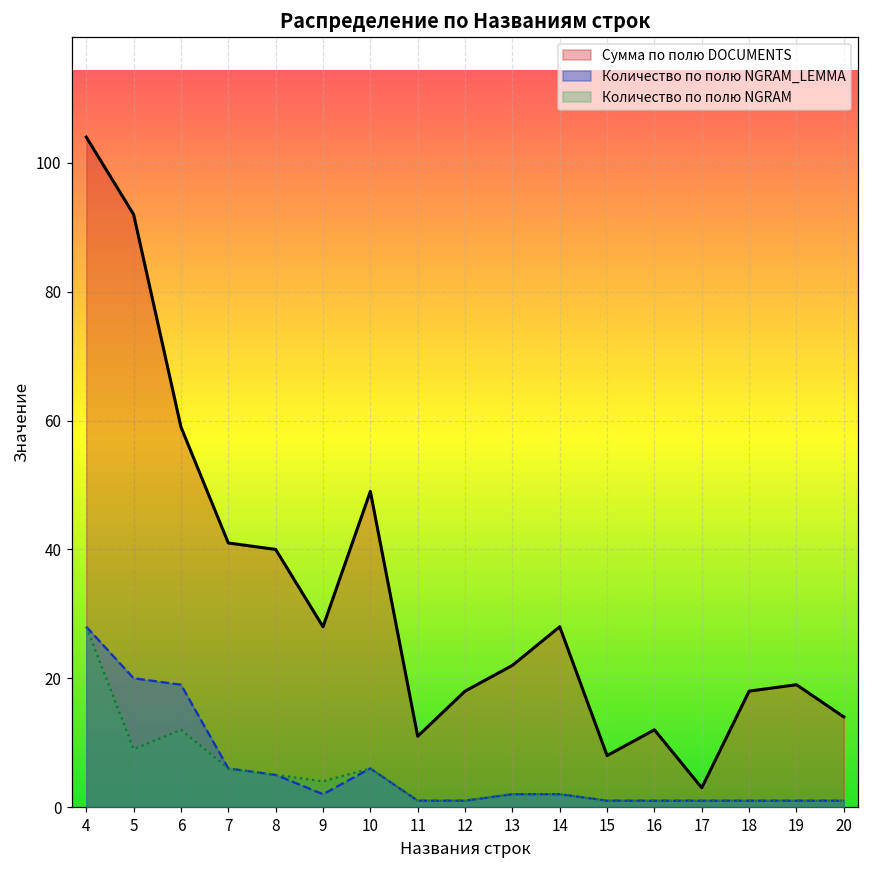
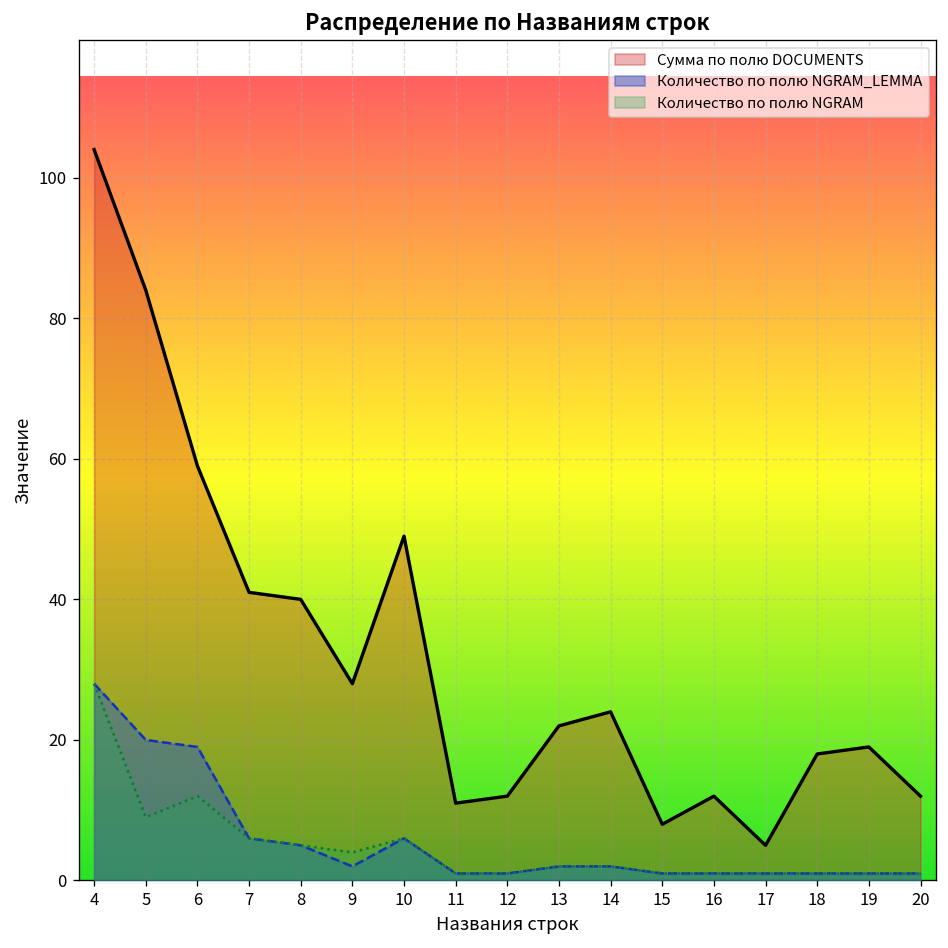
Сумма по полю DOCUMENTS, 5: 92 -> 84
Сумма по полю DOCUMENTS, 12: 18 -> 12
Сумма по полю DOCUMENTS, 14: 28 -> 24
Сумма по полю DOCUMENTS, 17: 3 -> 5
Сумма по полю DOCUMENTS, 20: 14 -> 12
